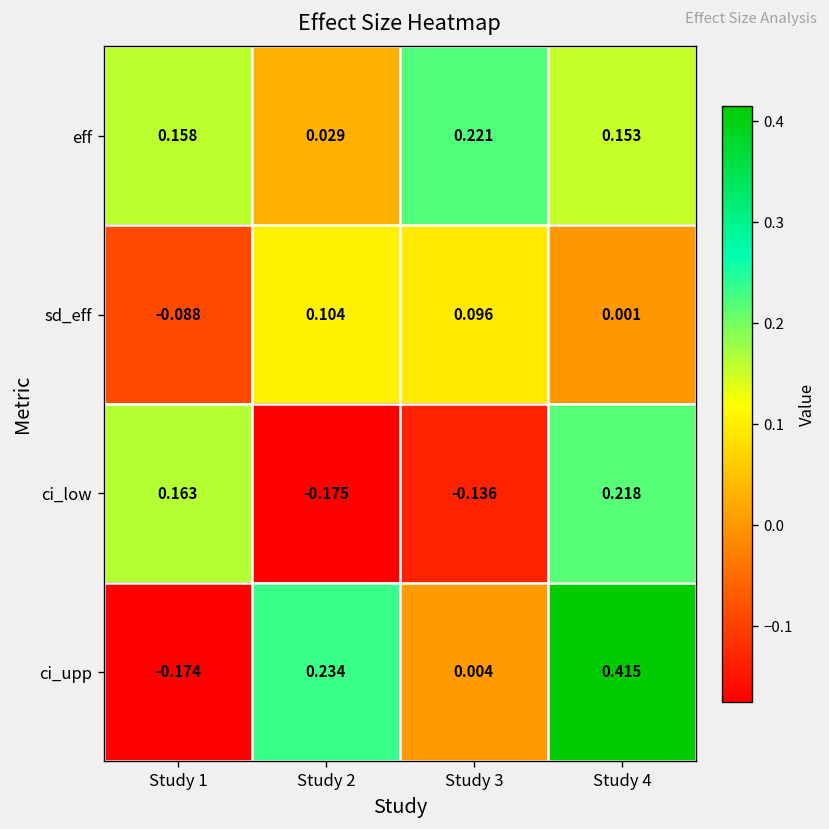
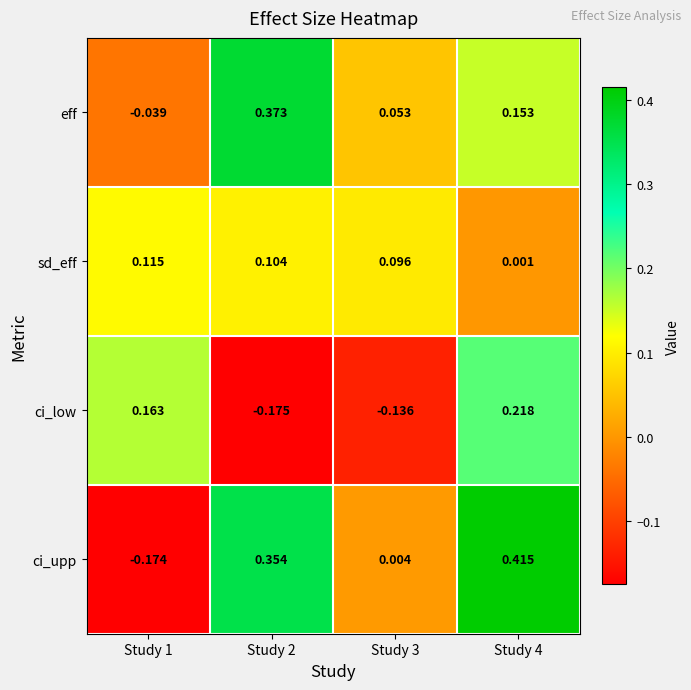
eff, Study 1: 0.158 -> -0.039
eff, Study 2: 0.029 -> 0.373
eff, Study 3: 0.221 -> 0.053
sd_eff, Study 1: -0.088 -> 0.115
ci_upp, Study 2: 0.234 -> 0.354
